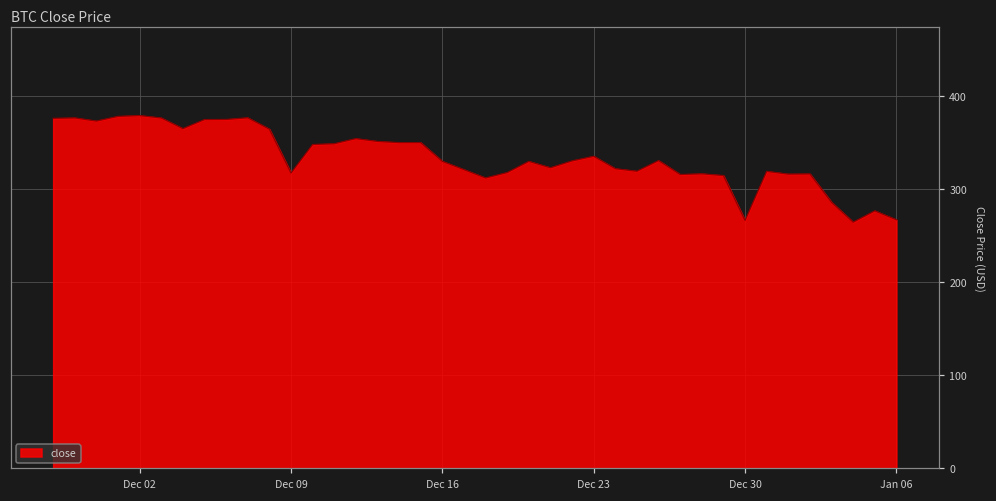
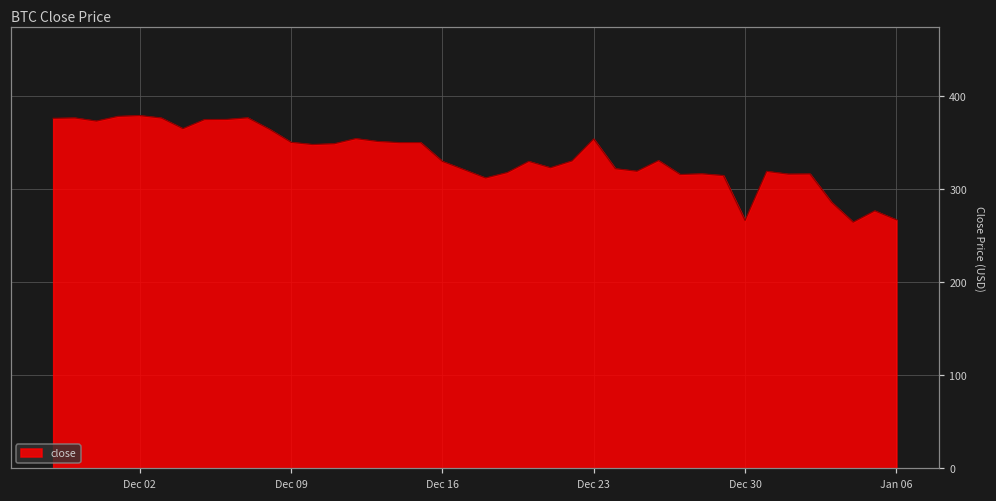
Dec 09: 320 -> 350
Dec 23: 340 -> 350
